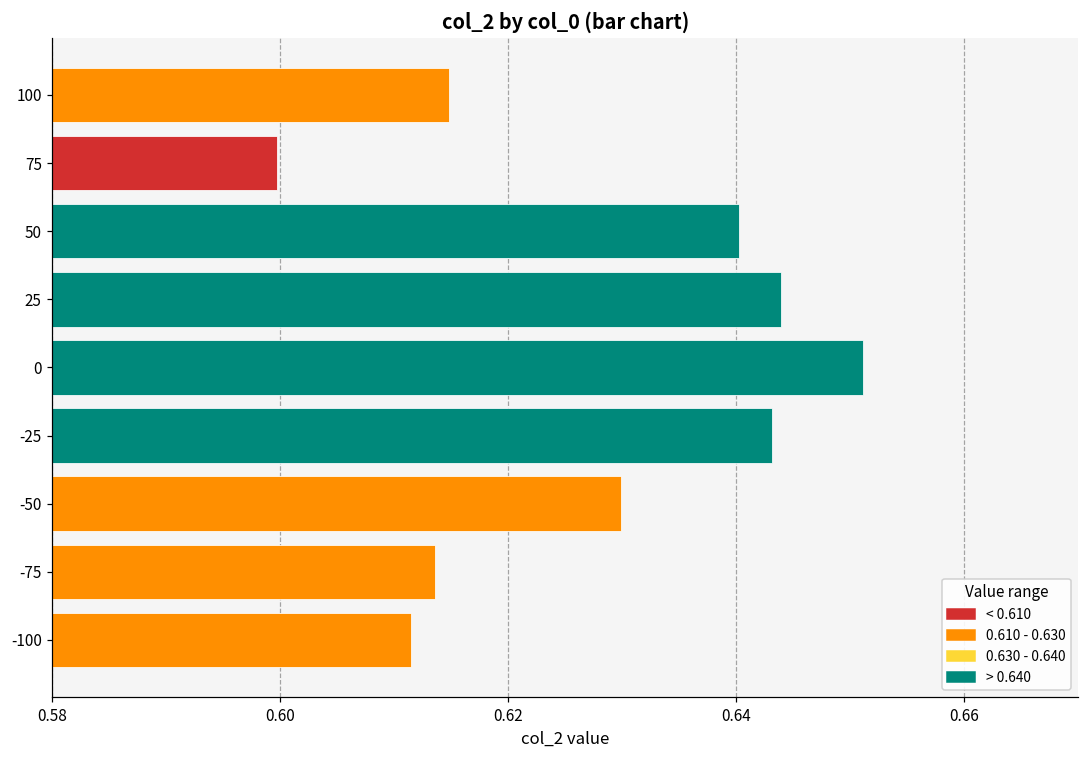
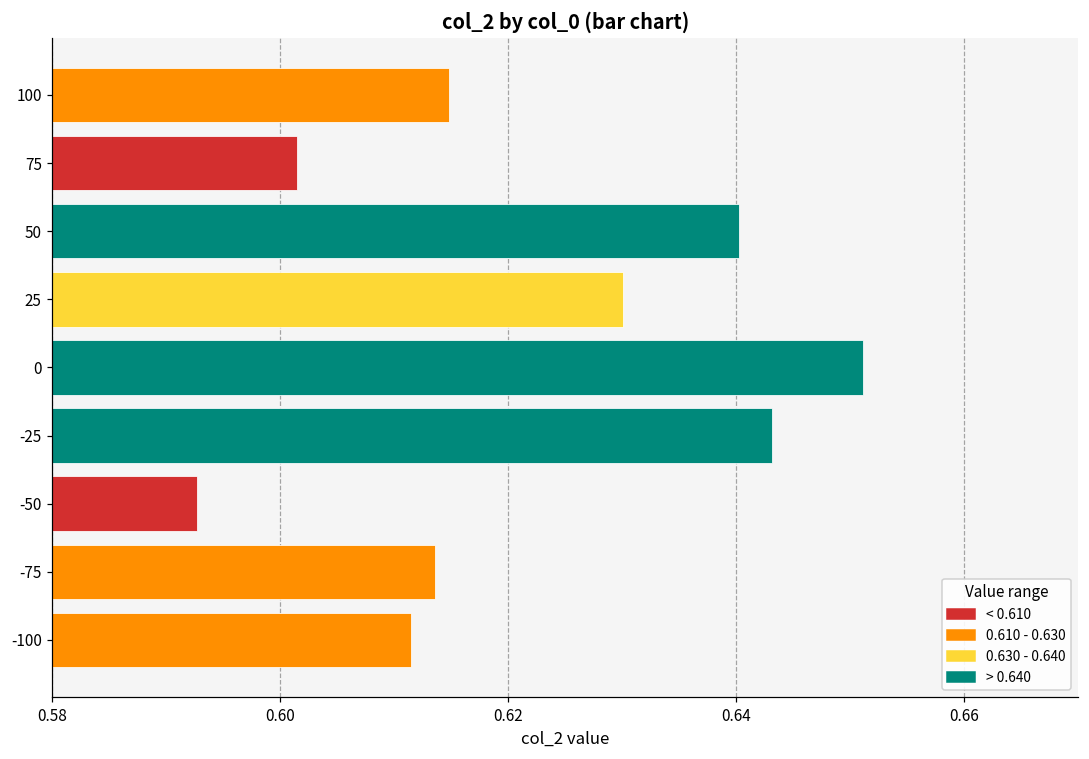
75: 0.5997 -> 0.6014
25: 0.6439 -> 0.6301
-50: 0.6299 -> 0.5927
